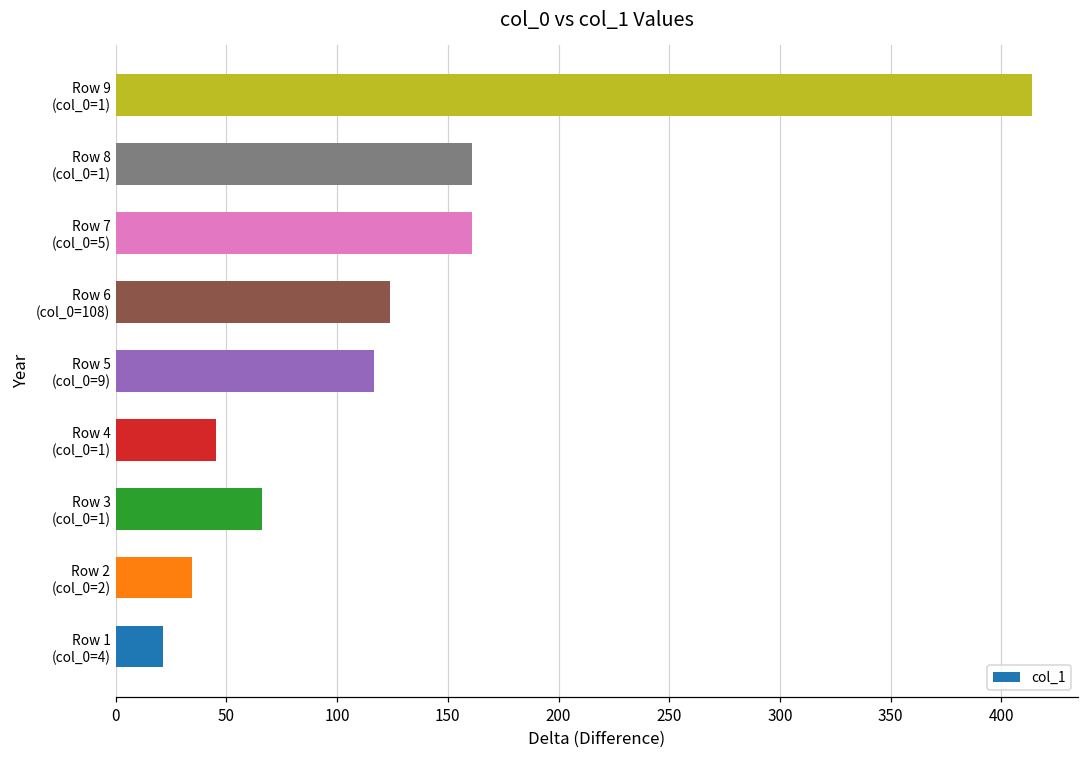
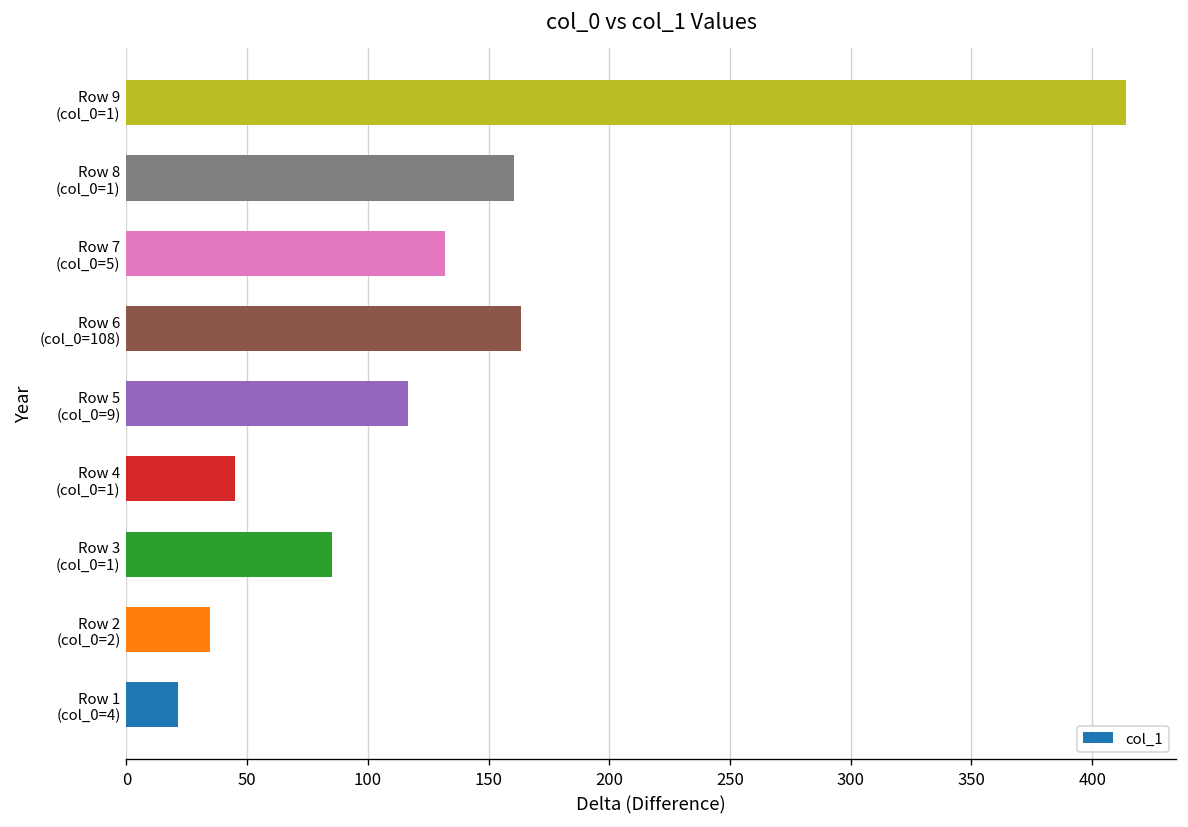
Row 7 (col_0=5): 161 -> 132
Row 6 (col_0=108): 124 -> 164
Row 3 (col_0=1): 66 -> 85
